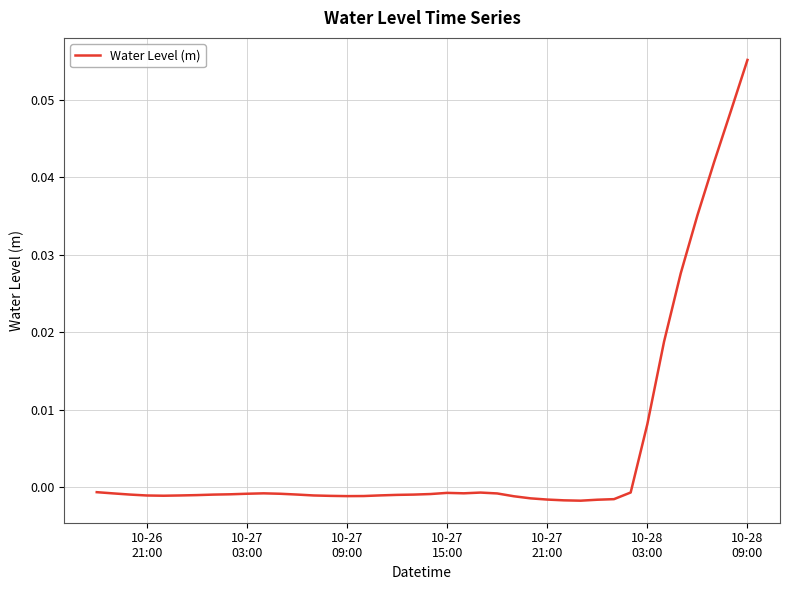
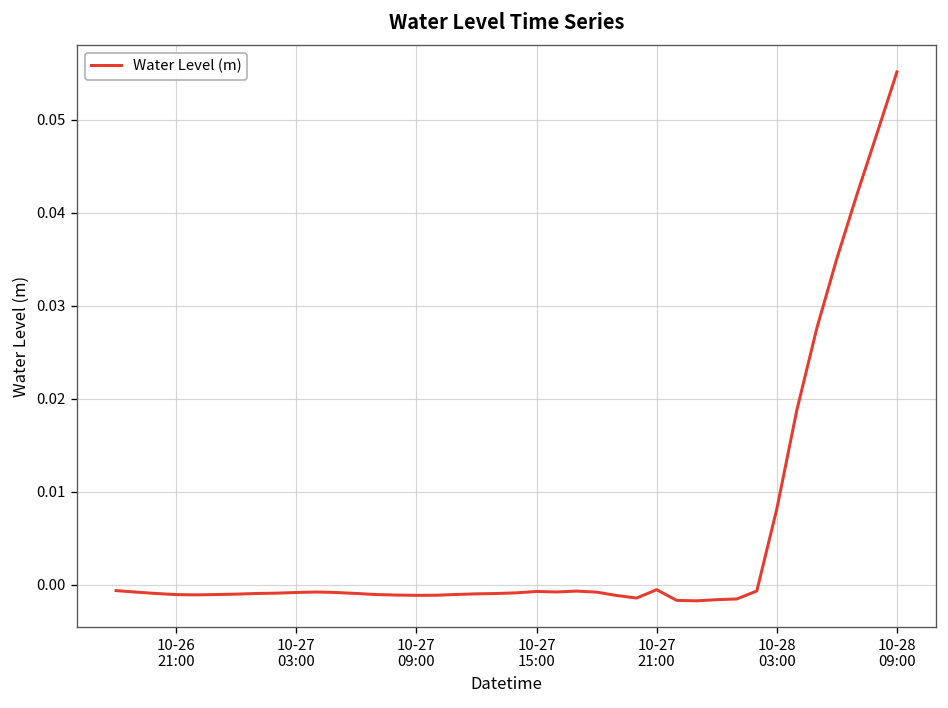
10-27 21:00: -0.002 -> -0.001
